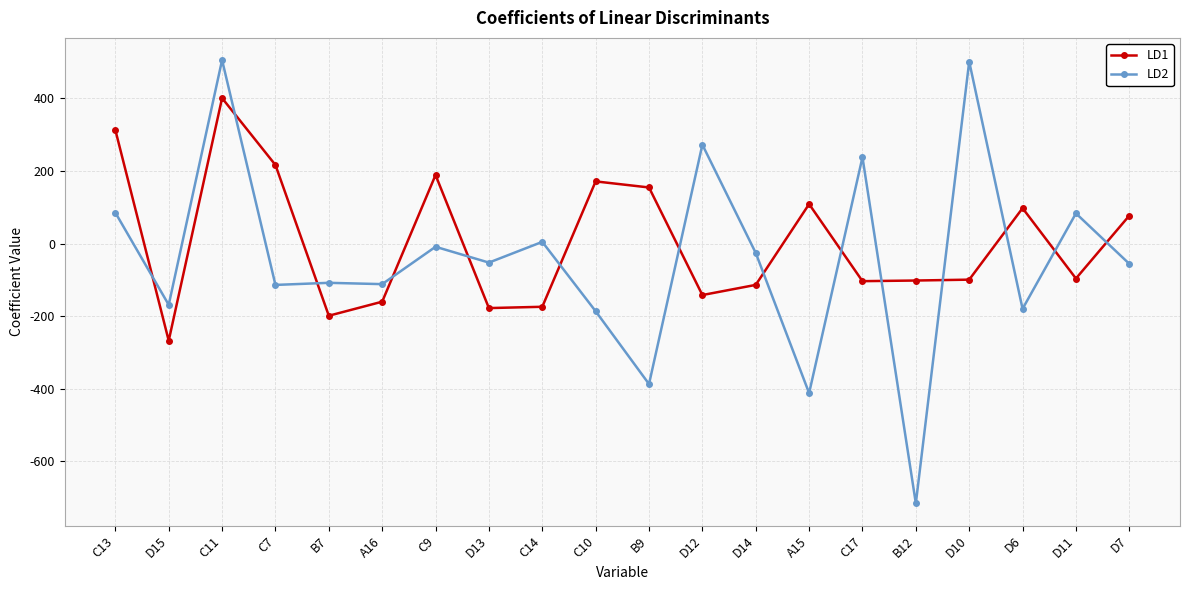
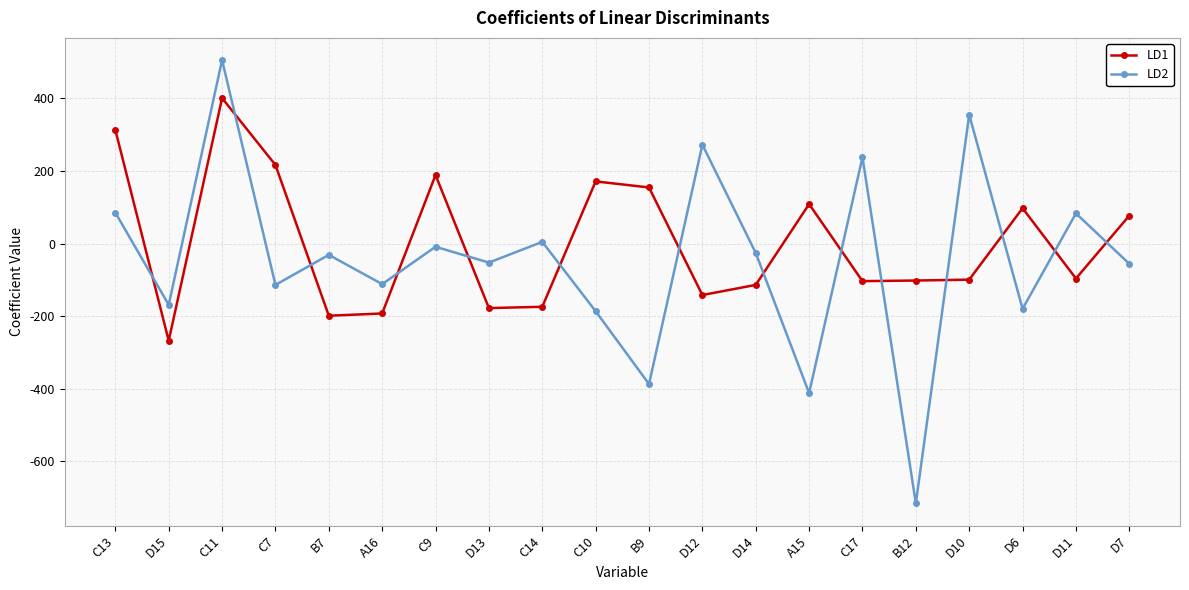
LD2, B7: -110 -> -30
LD1, A16: -160 -> -190
LD2, D10: 500 -> 360
